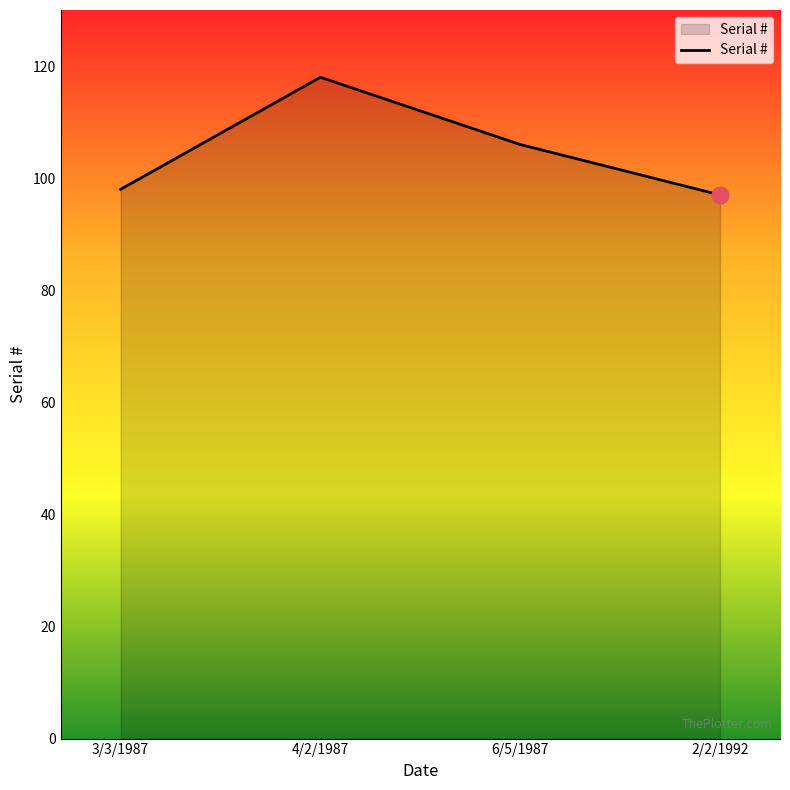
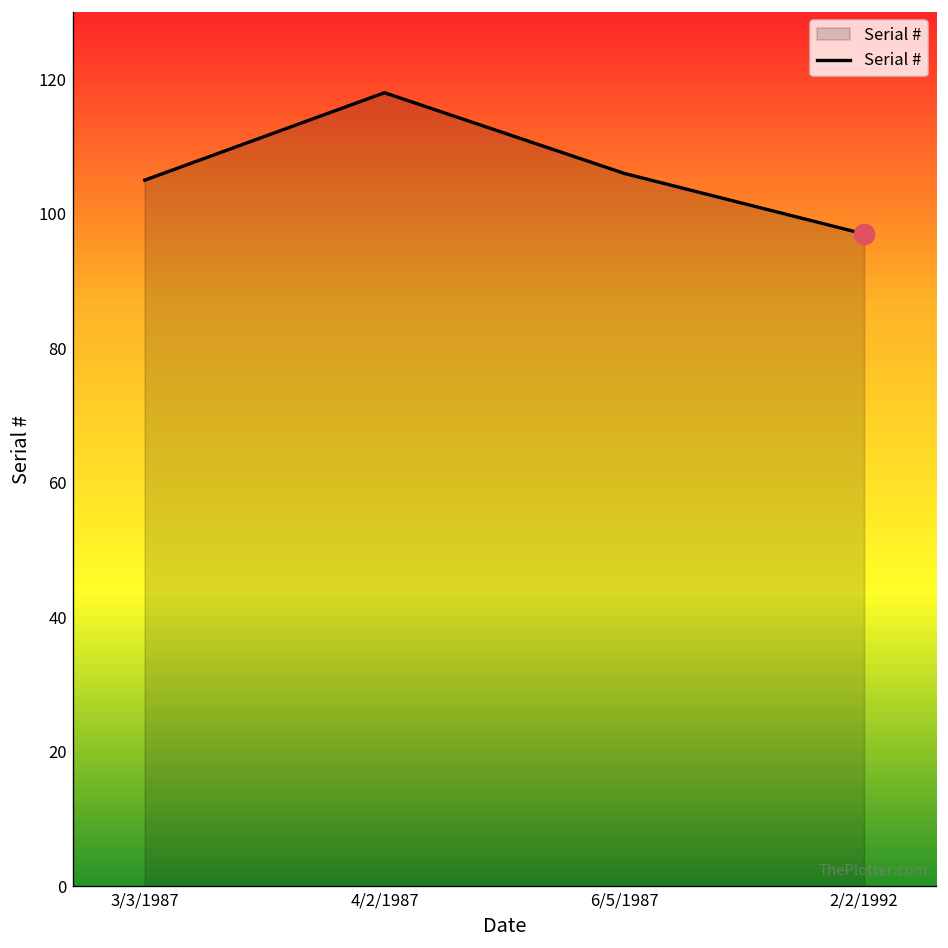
Serial #, 3/3/1987: 98 -> 105
